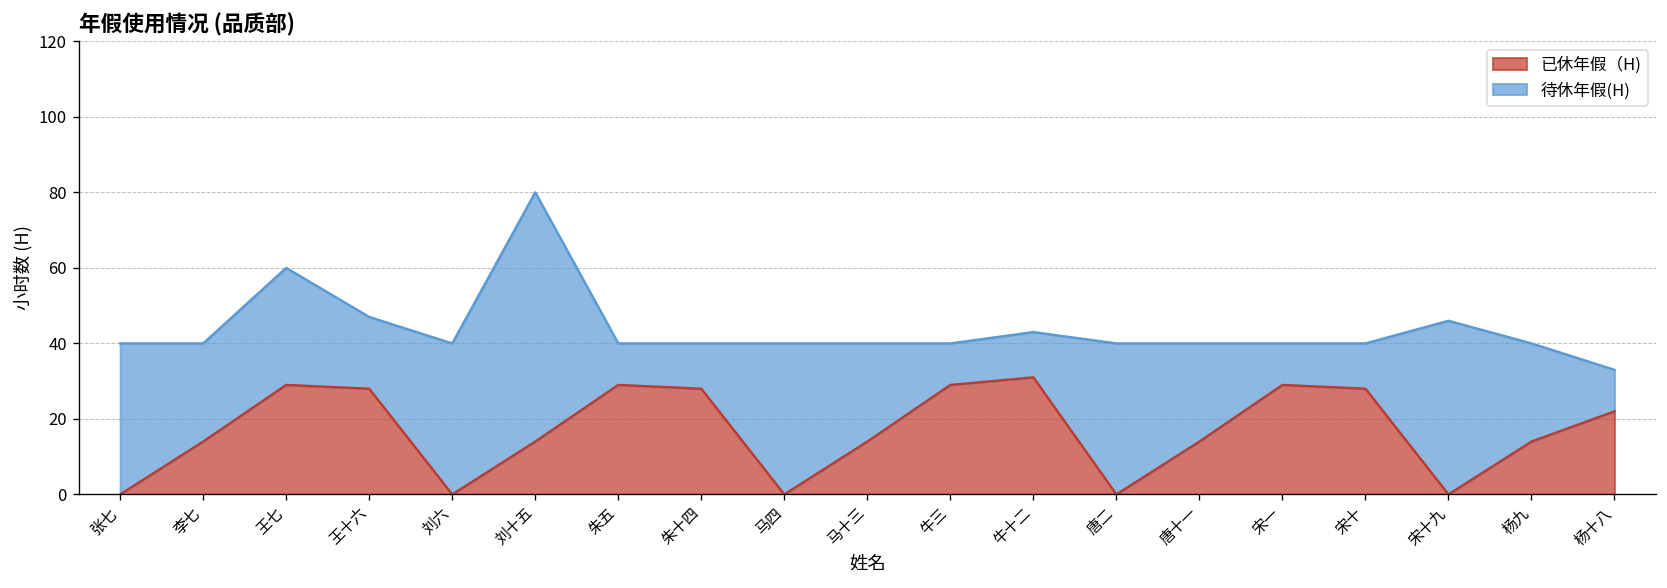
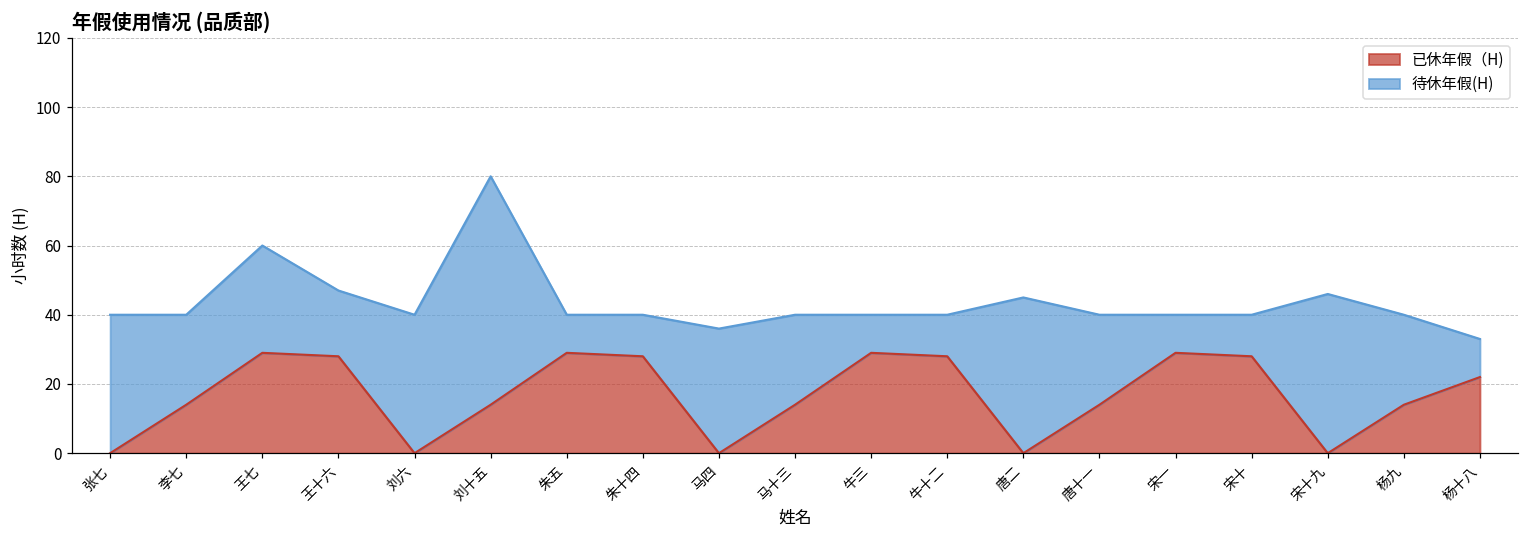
待休年假(H), 马四: 40 -> 36
已休年假（H), 牛十二: 31 -> 28
待休年假(H), 唐二: 40 -> 45
